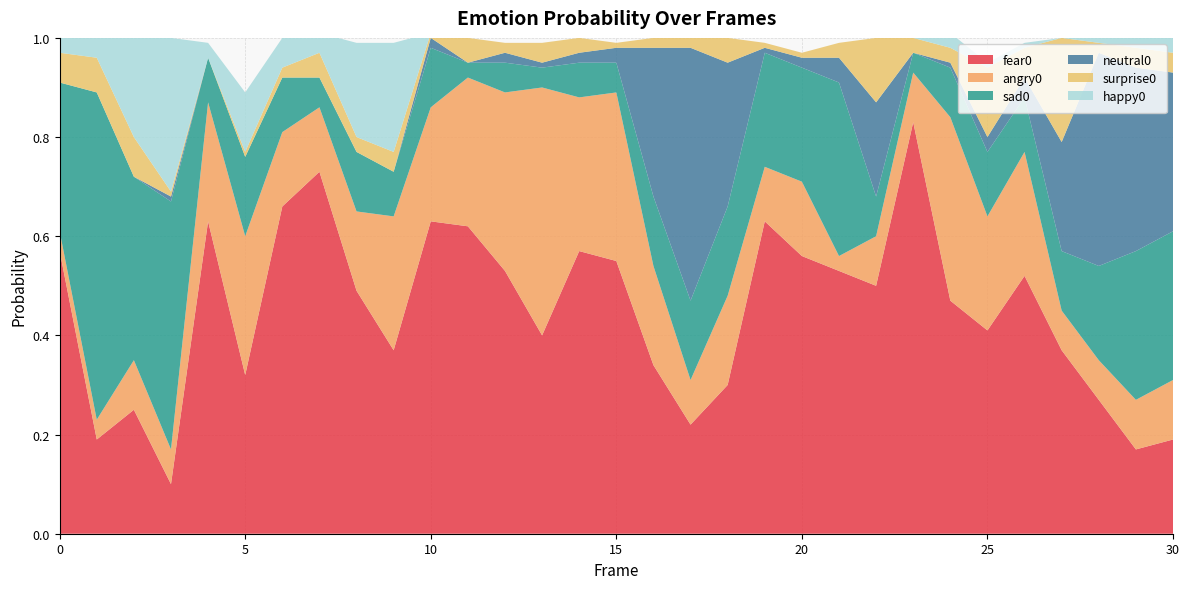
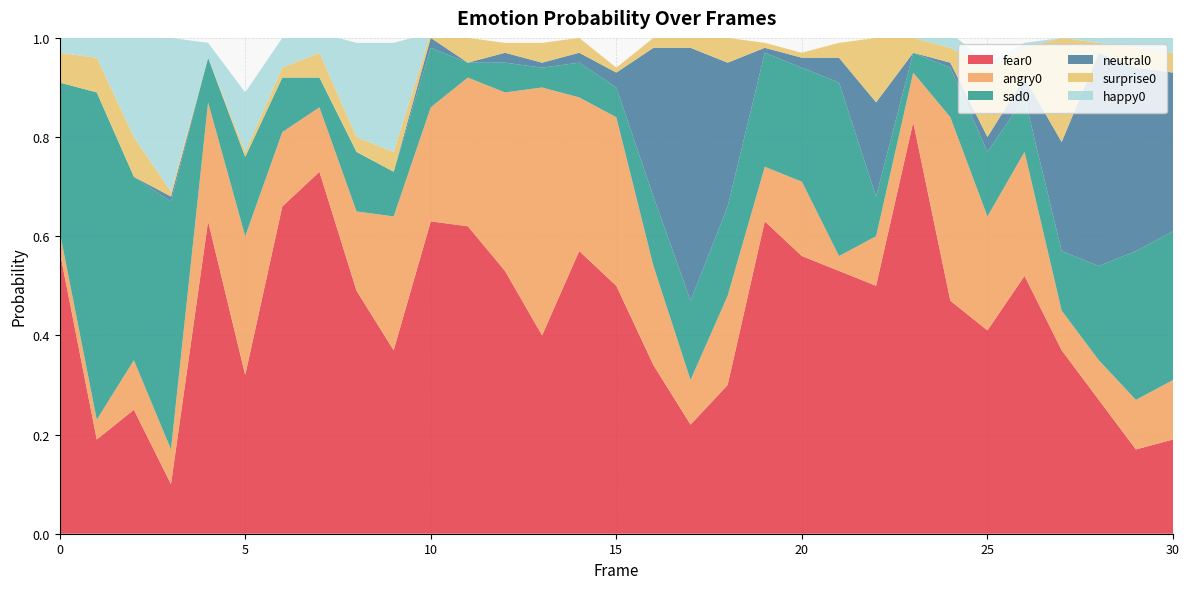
fear0, 15: 0.55 -> 0.50
